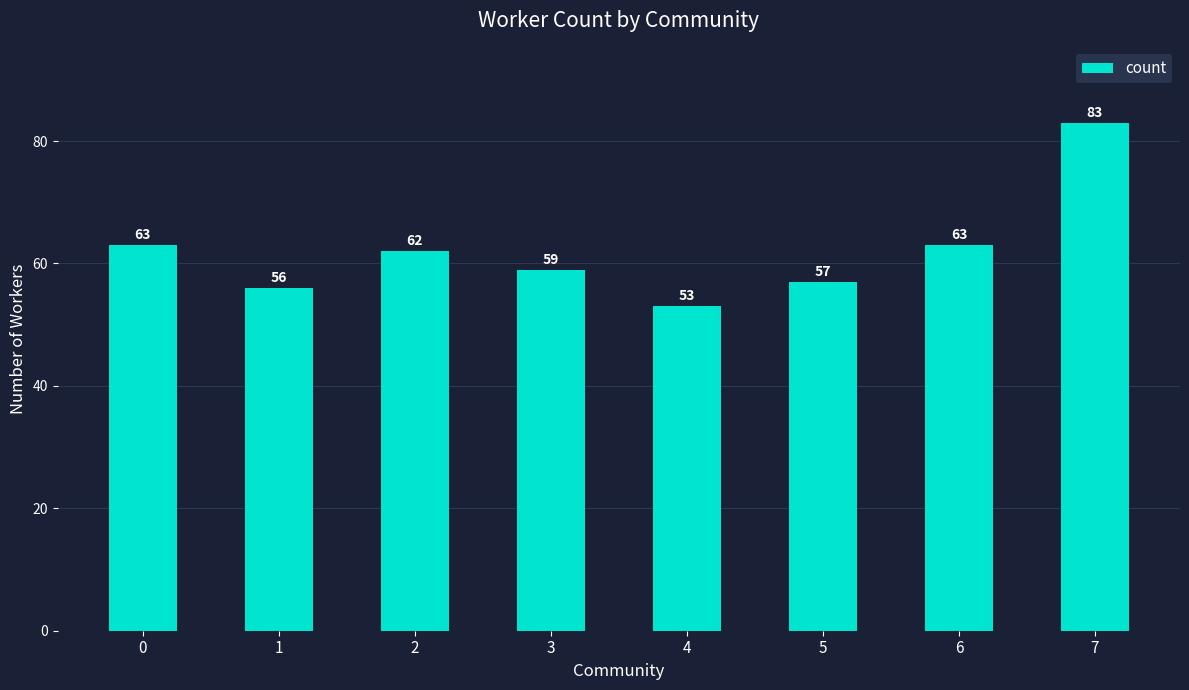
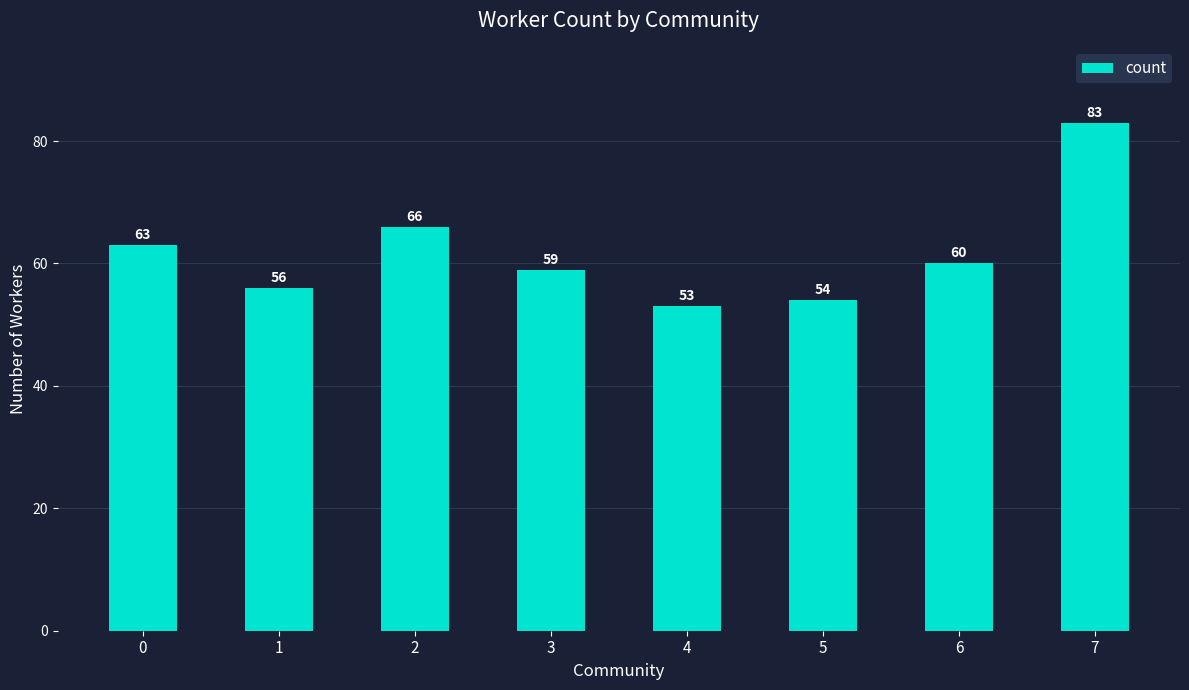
2: 62 -> 66
5: 57 -> 54
6: 63 -> 60
